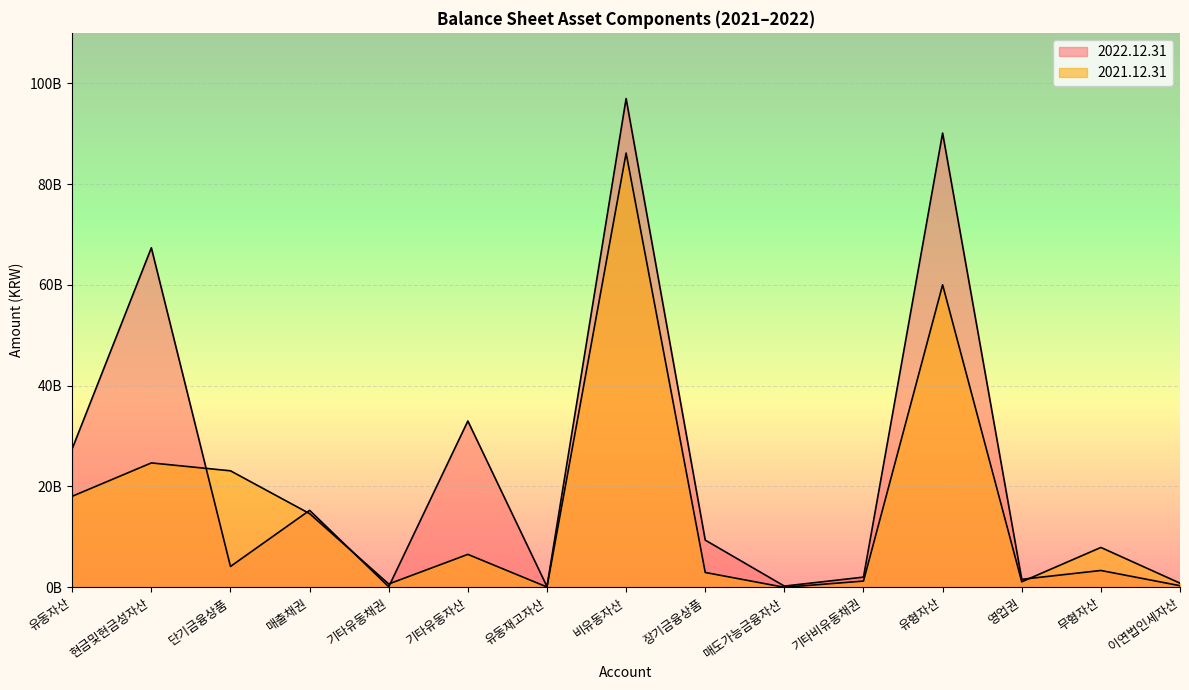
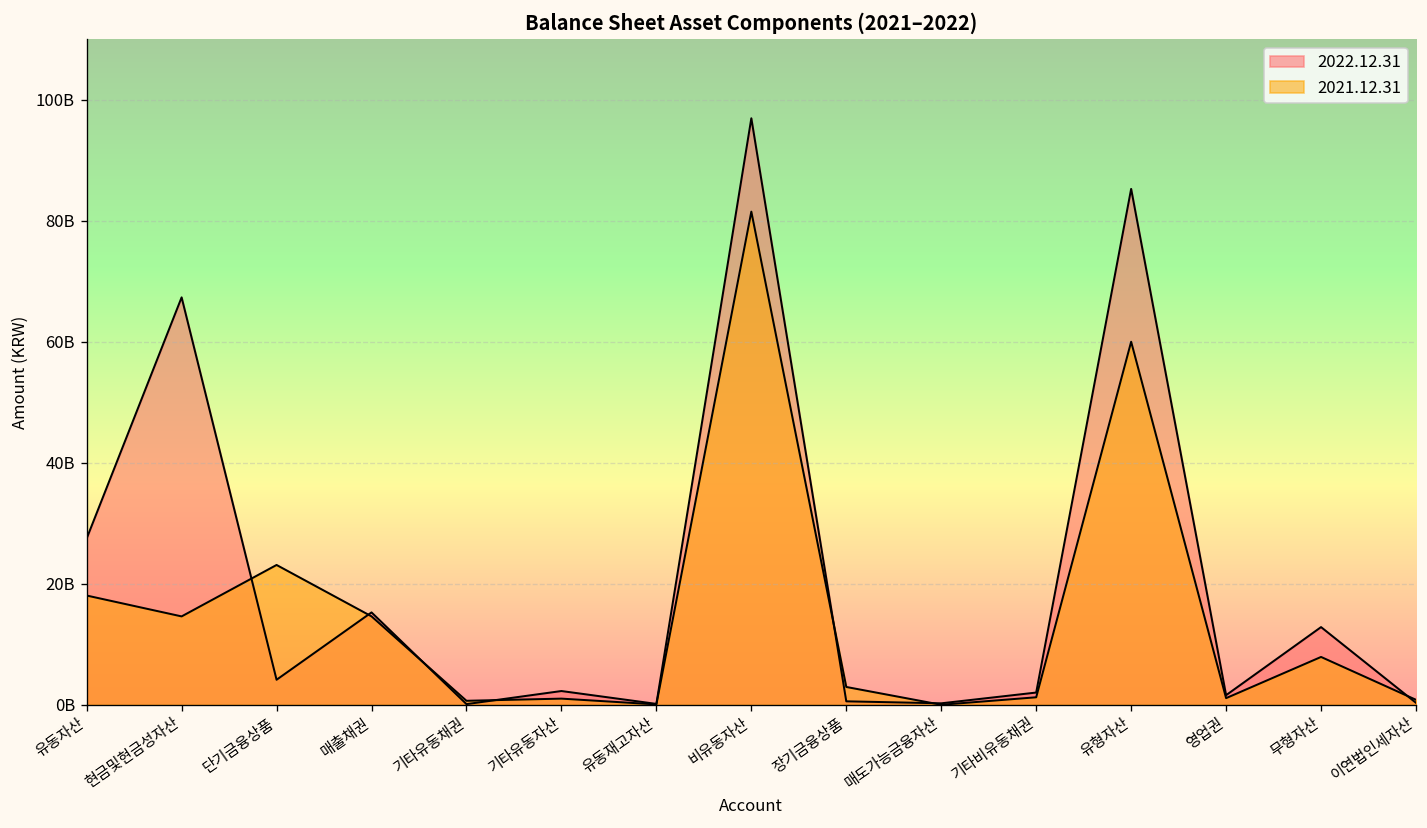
2021.12.31, 현금및현금성자산: 25000000000 -> 15000000000
2022.12.31, 기타유동자산: 33000000000 -> 2000000000
2021.12.31, 기타유동자산: 7000000000 -> 1000000000
2021.12.31, 비유동자산: 86000000000 -> 82000000000
2022.12.31, 장기금융상품: 9000000000 -> 1000000000
2022.12.31, 유형자산: 90000000000 -> 85000000000
2022.12.31, 무형자산: 3000000000 -> 13000000000
